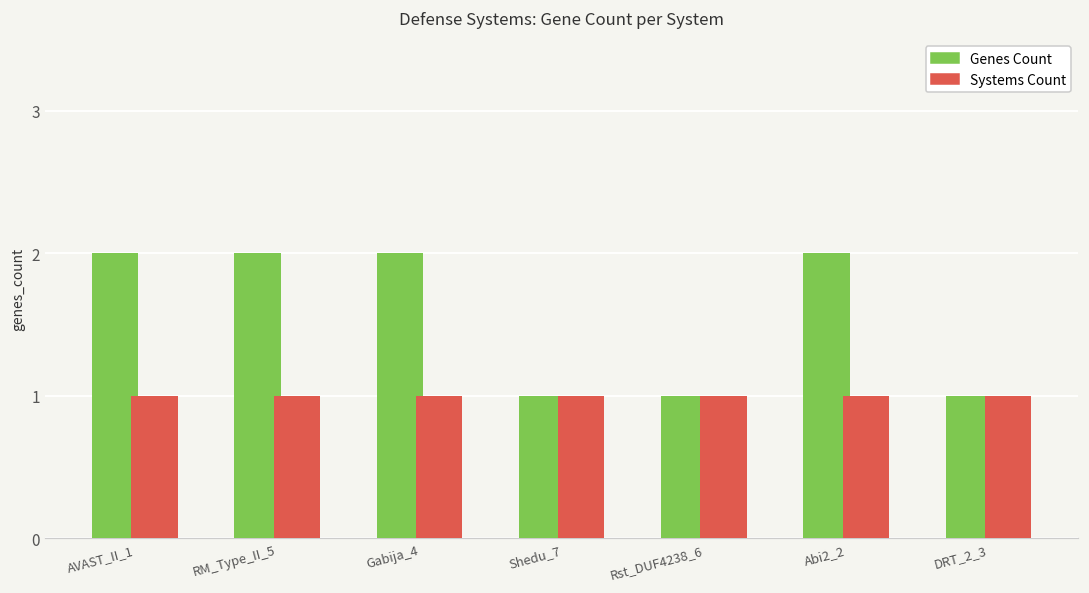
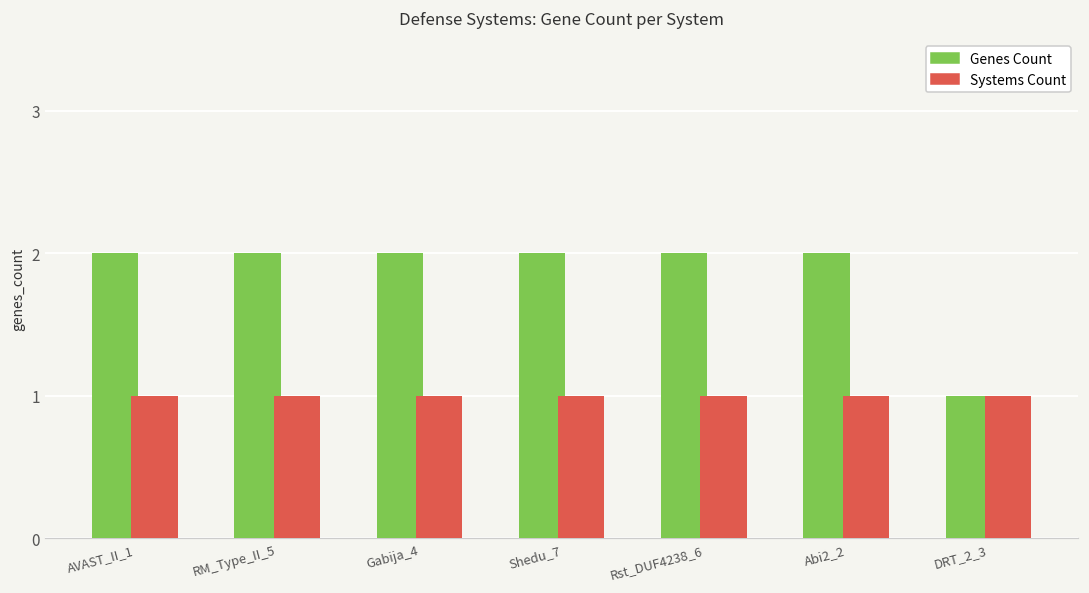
Genes Count, Shedu_7: 1 -> 2
Genes Count, Rst_DUF4238_6: 1 -> 2
